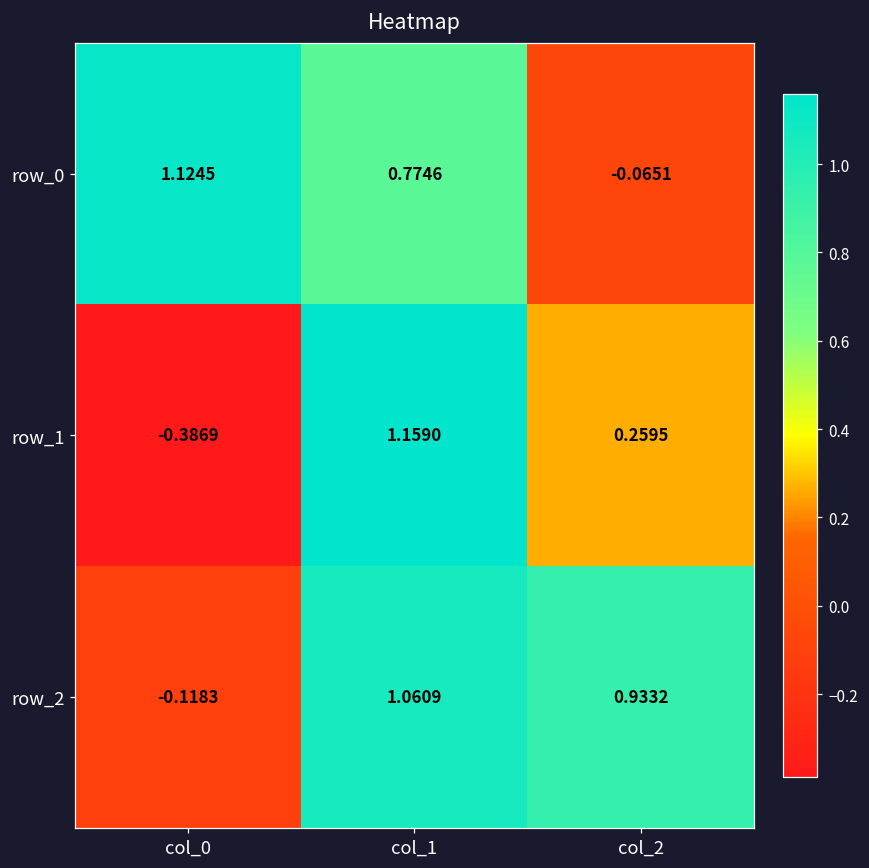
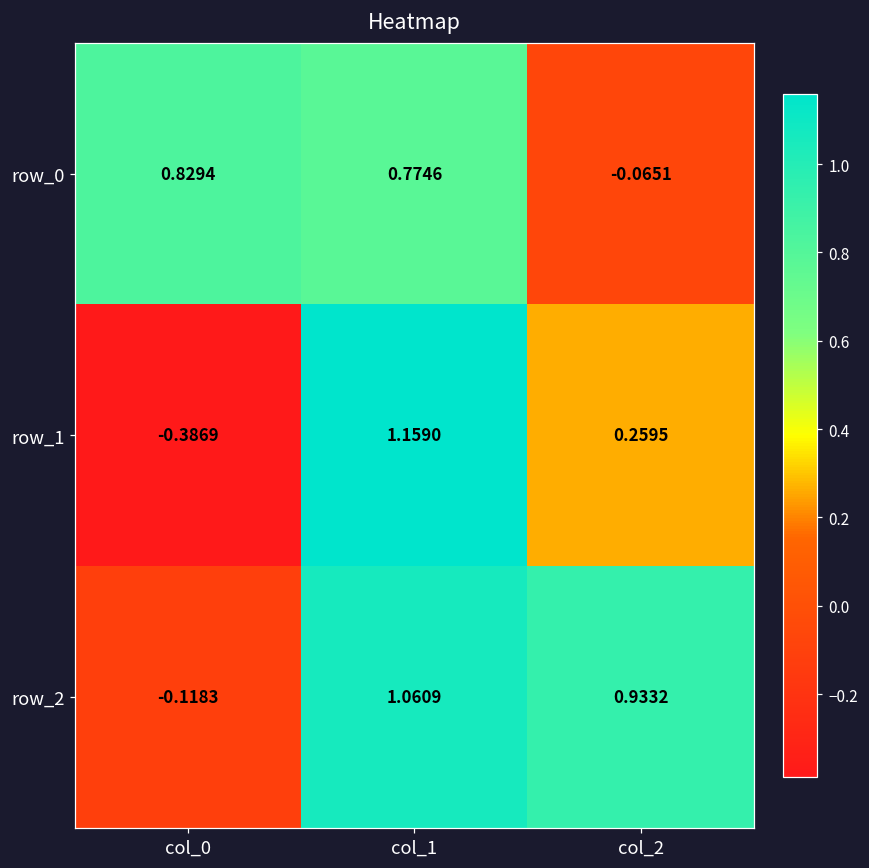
row_0, col_0: 1.1245 -> 0.8294
